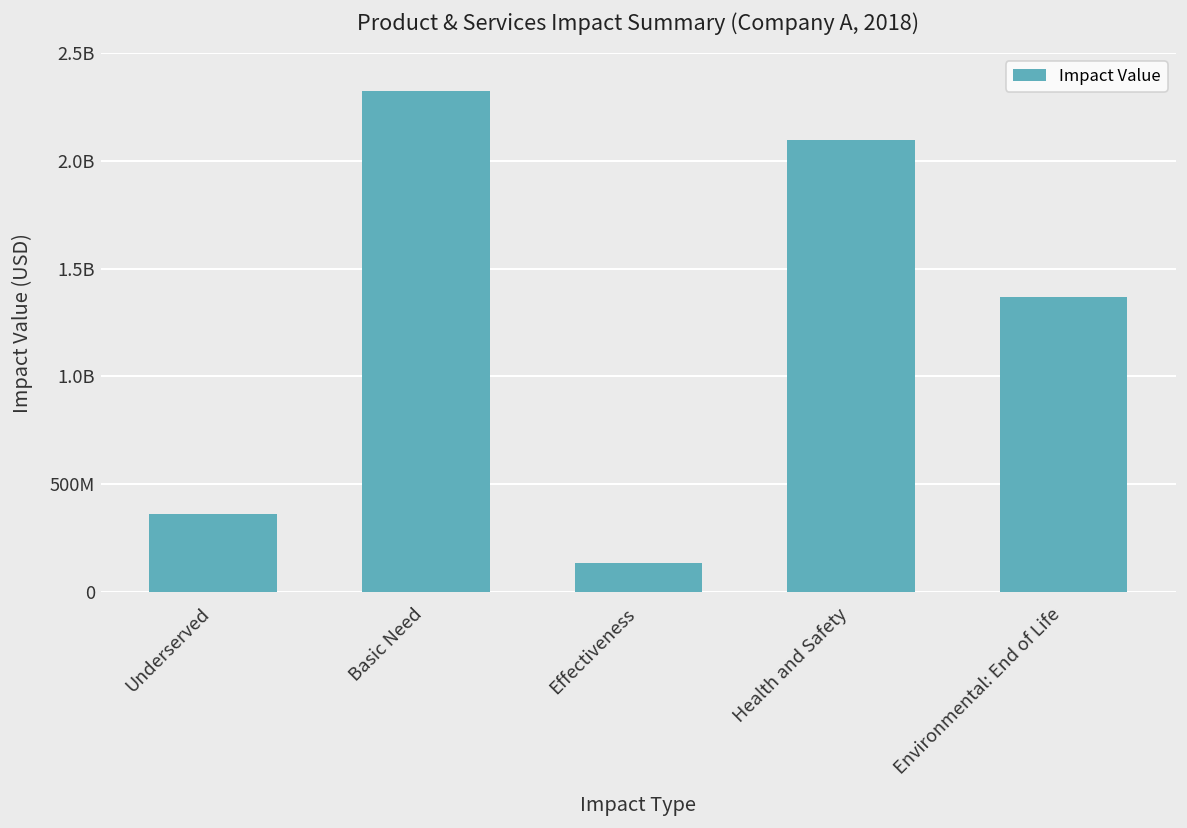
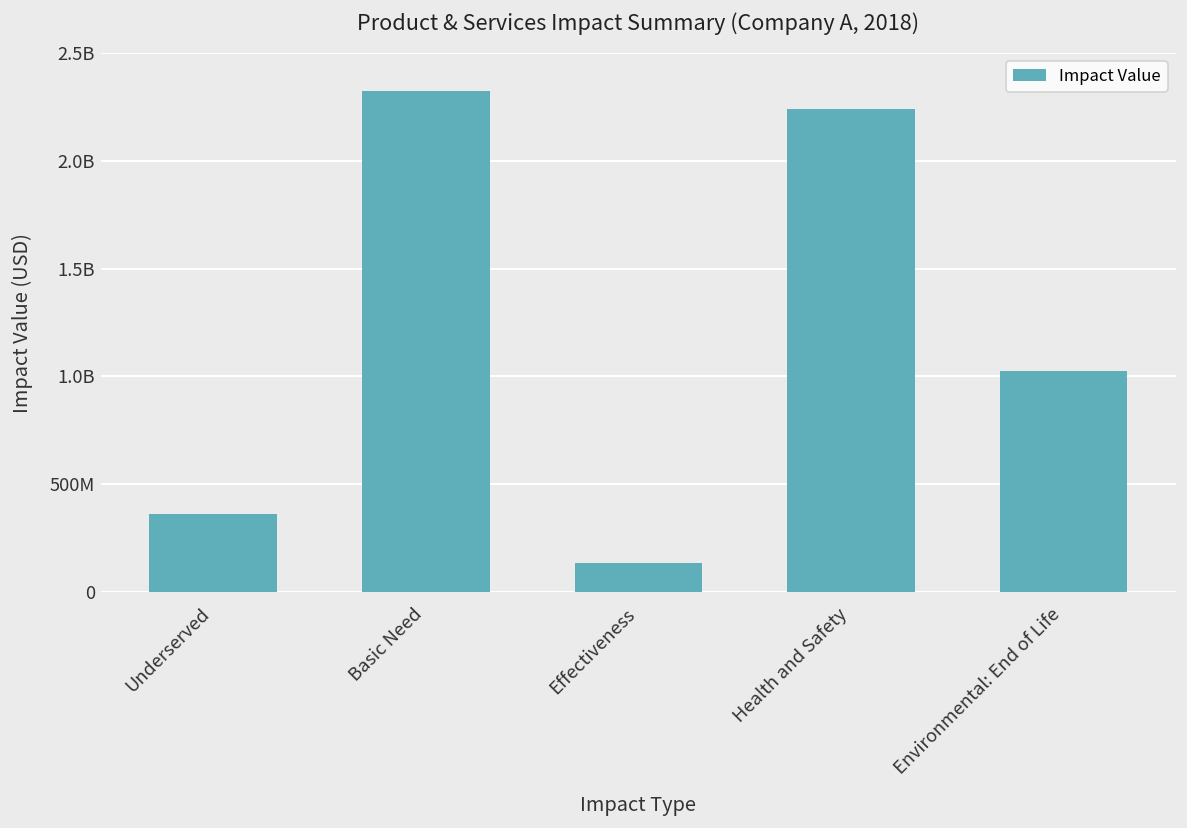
Health and Safety: 2090000000 -> 2240000000
Environmental: End of Life: 1370000000 -> 1030000000
